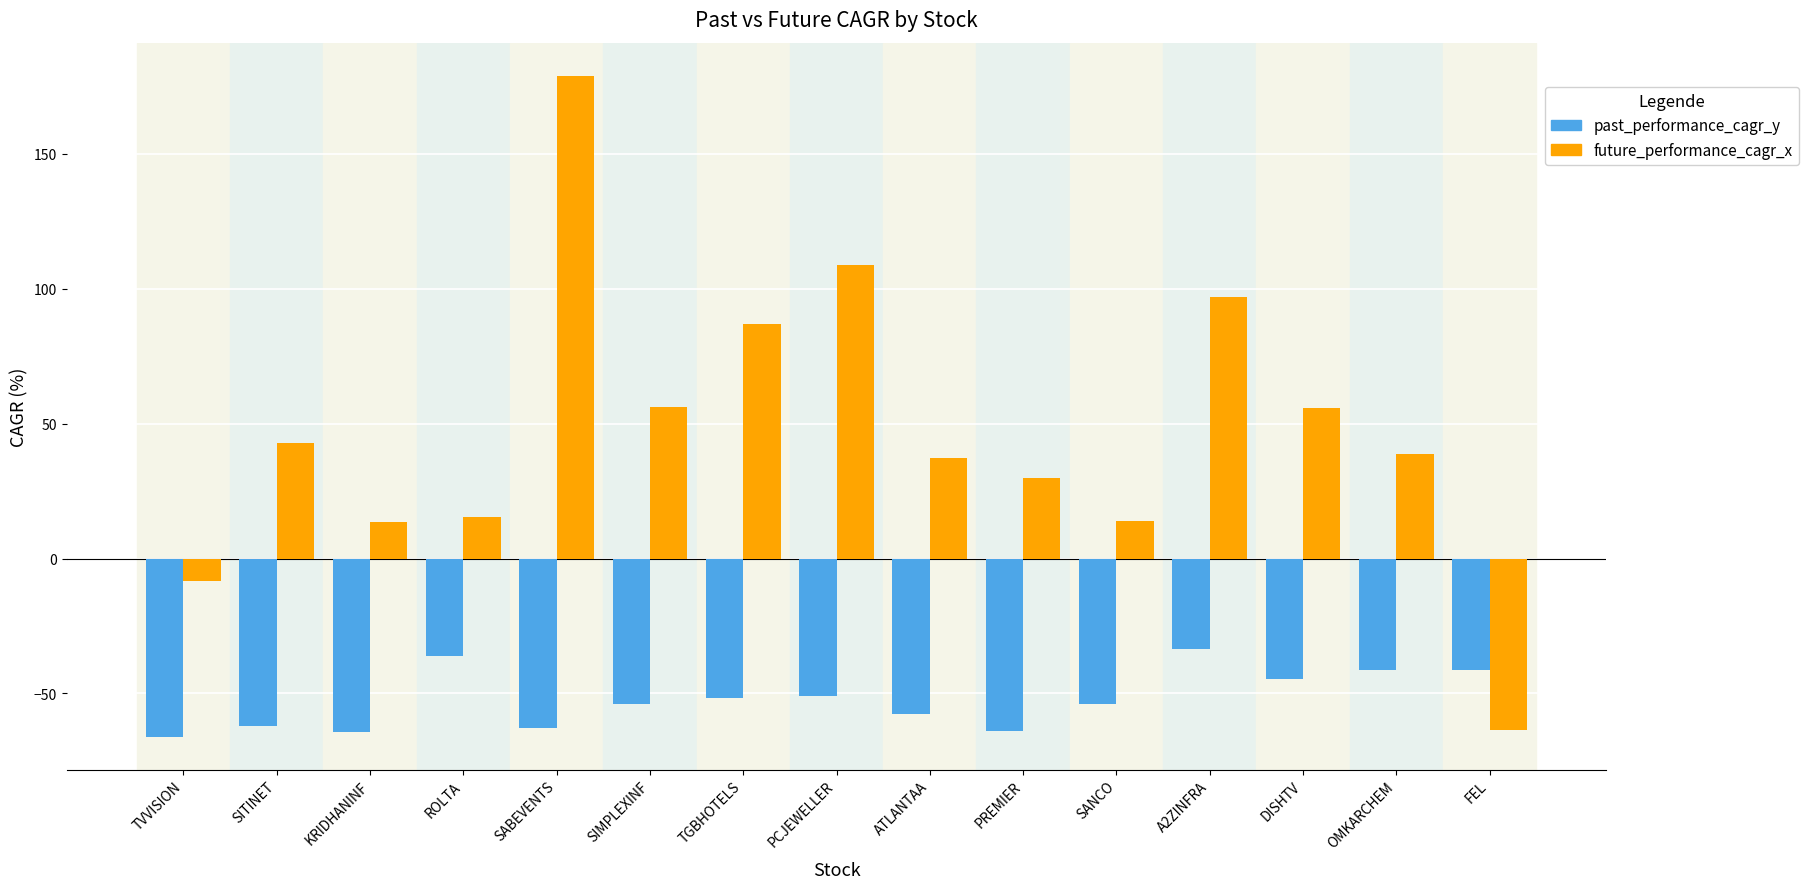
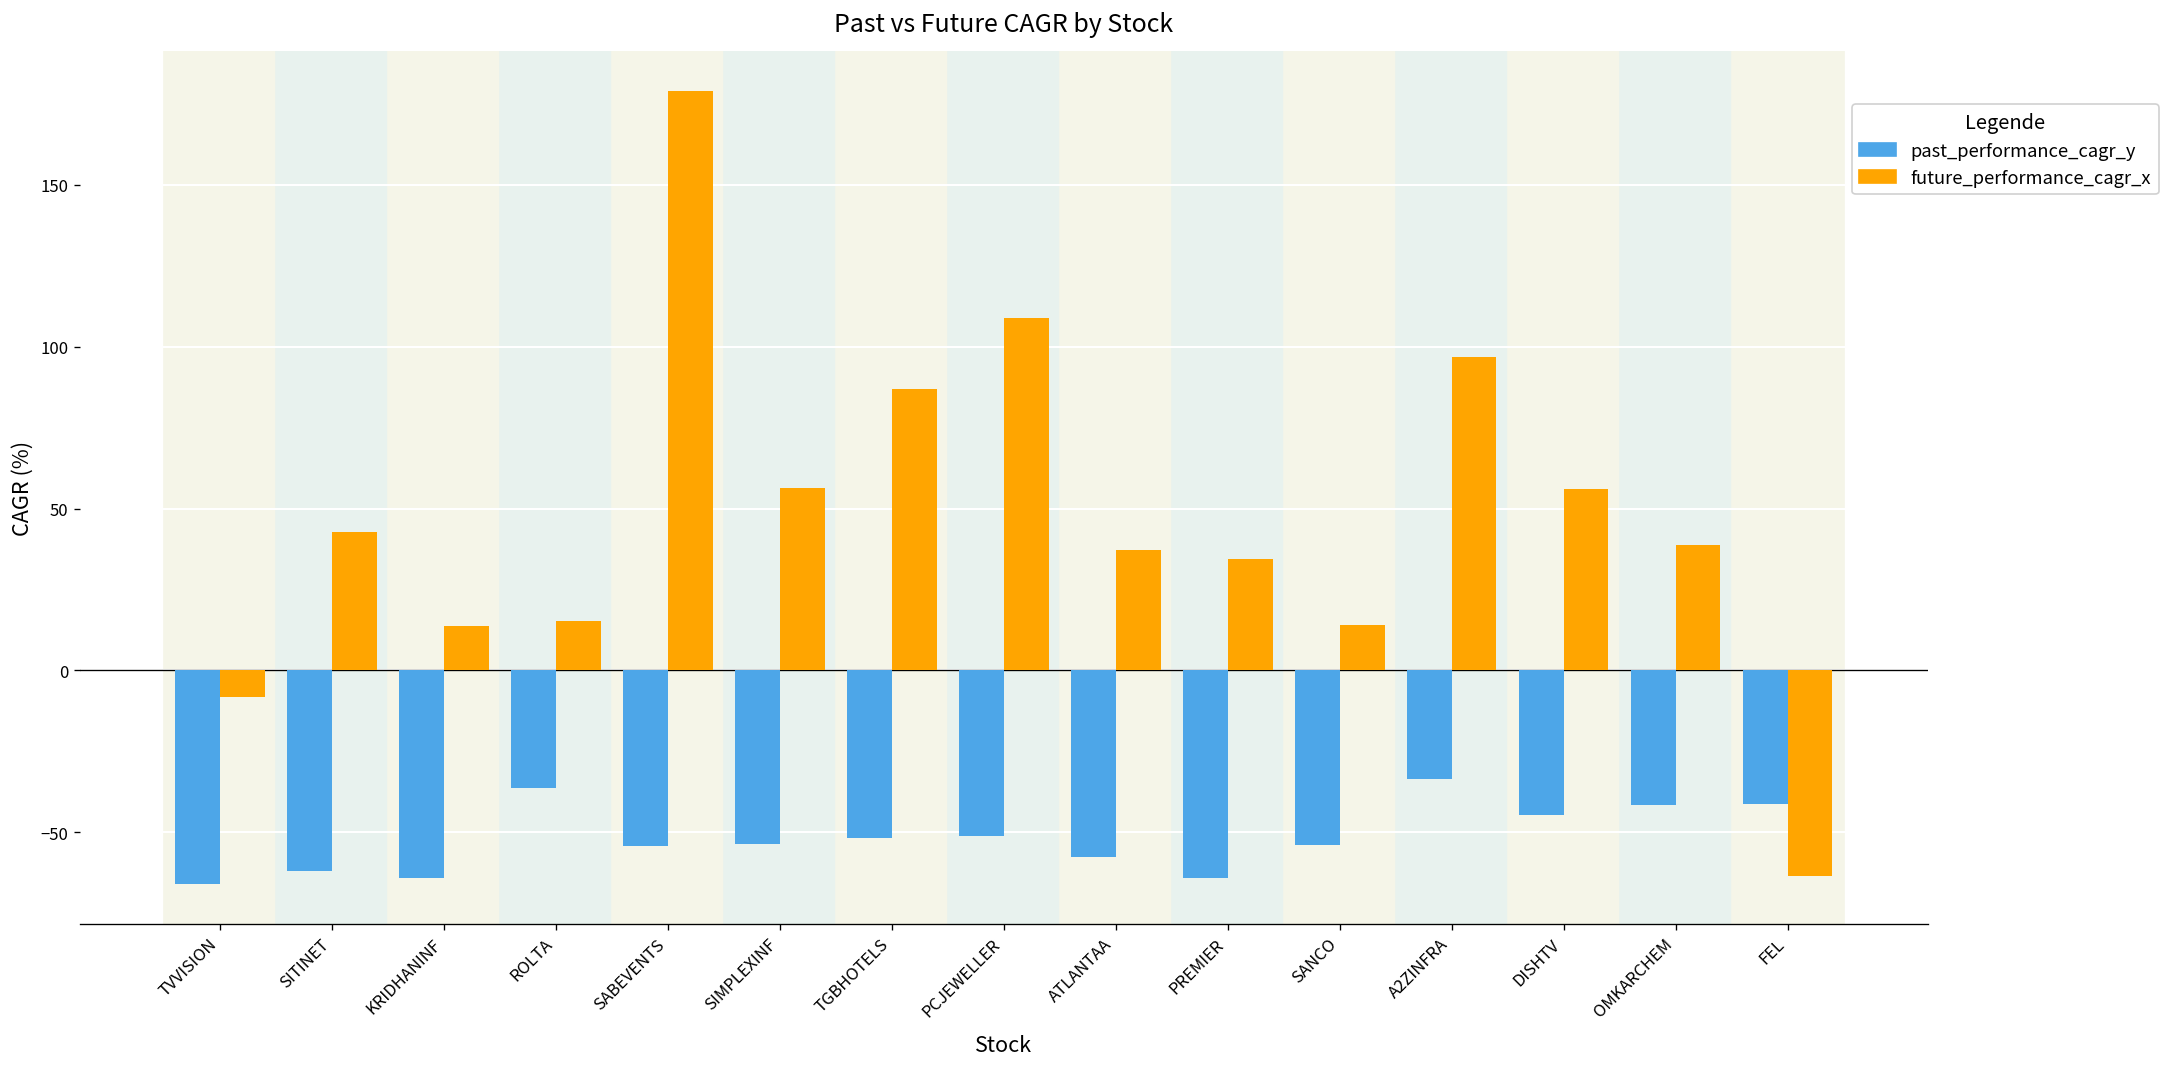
past_performance_cagr_y, SABEVENTS: -63 -> -54
future_performance_cagr_x, PREMIER: 30 -> 34
